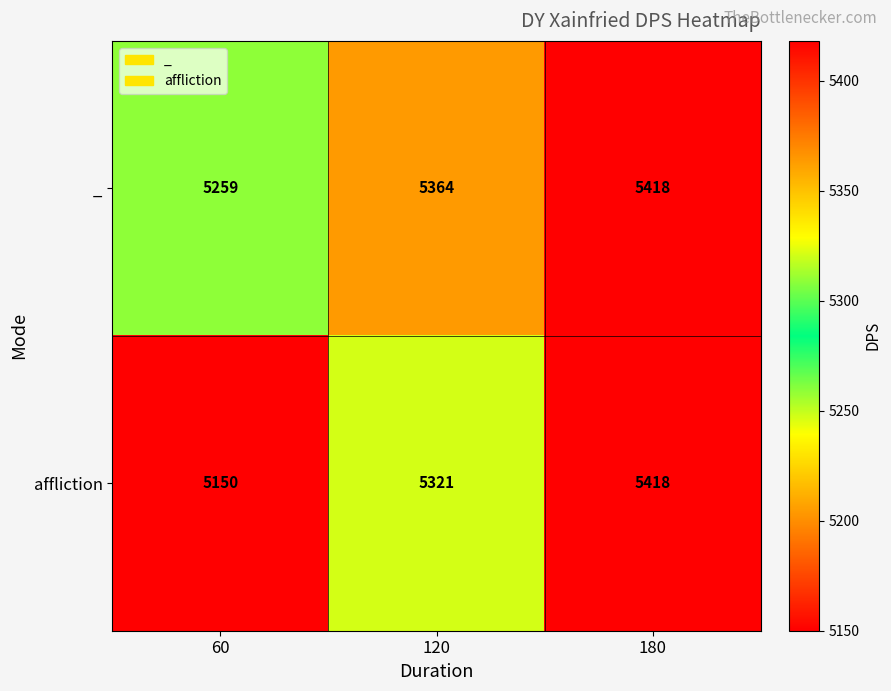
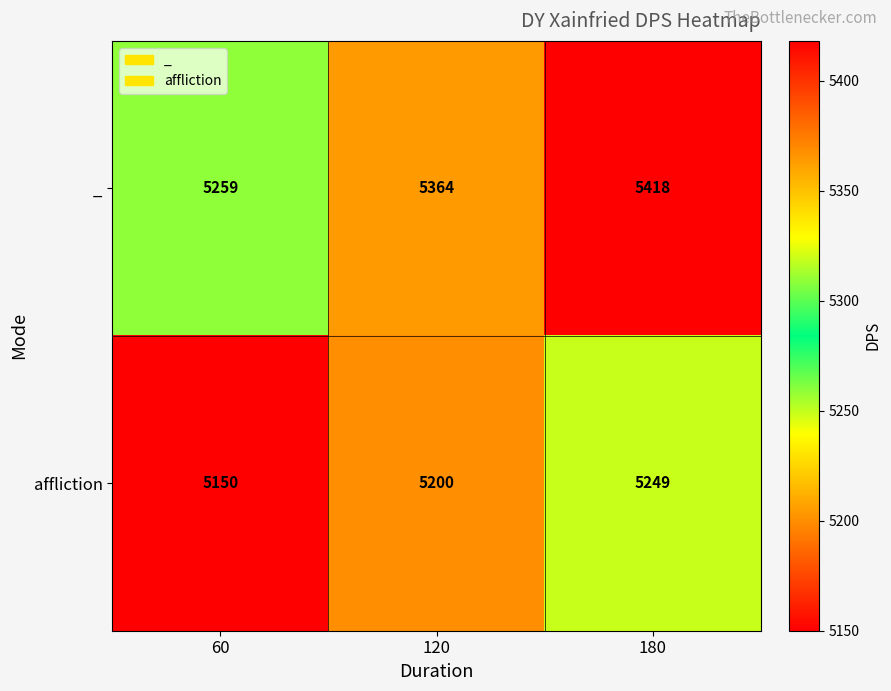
affliction, 120: 5321 -> 5200
affliction, 180: 5418 -> 5249
